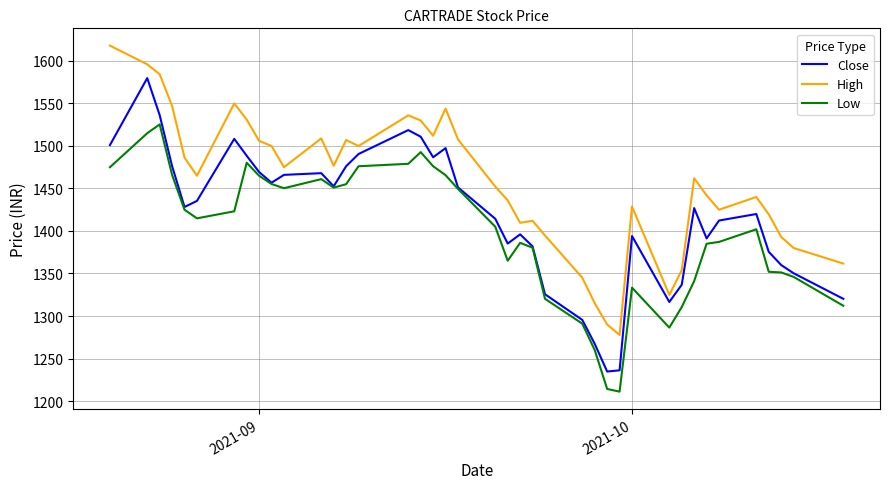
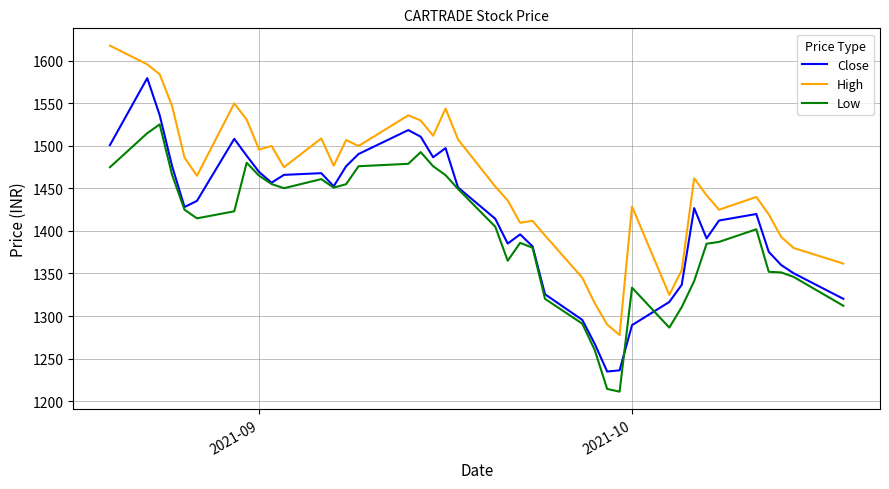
High, 2021-09: 1510 -> 1500
Close, 2021-10: 1390 -> 1290
